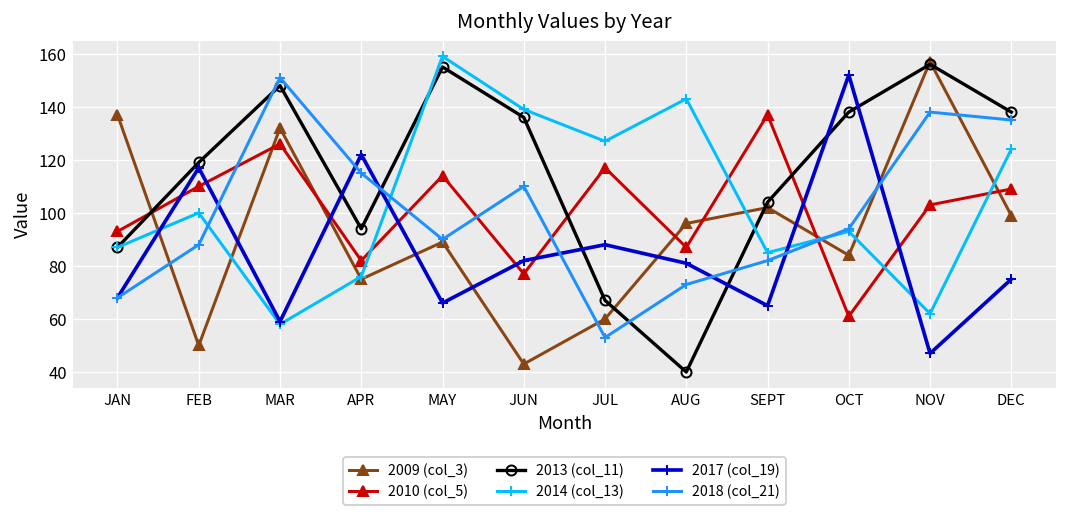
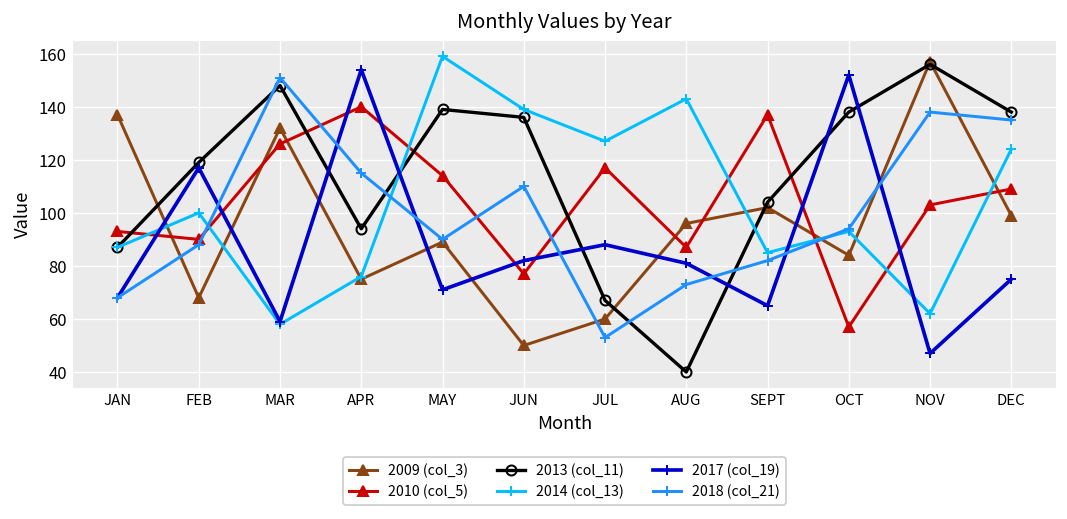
2009 (col_3), FEB: 50 -> 68
2010 (col_5), FEB: 110 -> 90
2010 (col_5), APR: 82 -> 140
2017 (col_19), APR: 122 -> 154
2013 (col_11), MAY: 155 -> 139
2017 (col_19), MAY: 66 -> 71
2009 (col_3), JUN: 43 -> 50
2010 (col_5), OCT: 61 -> 57
